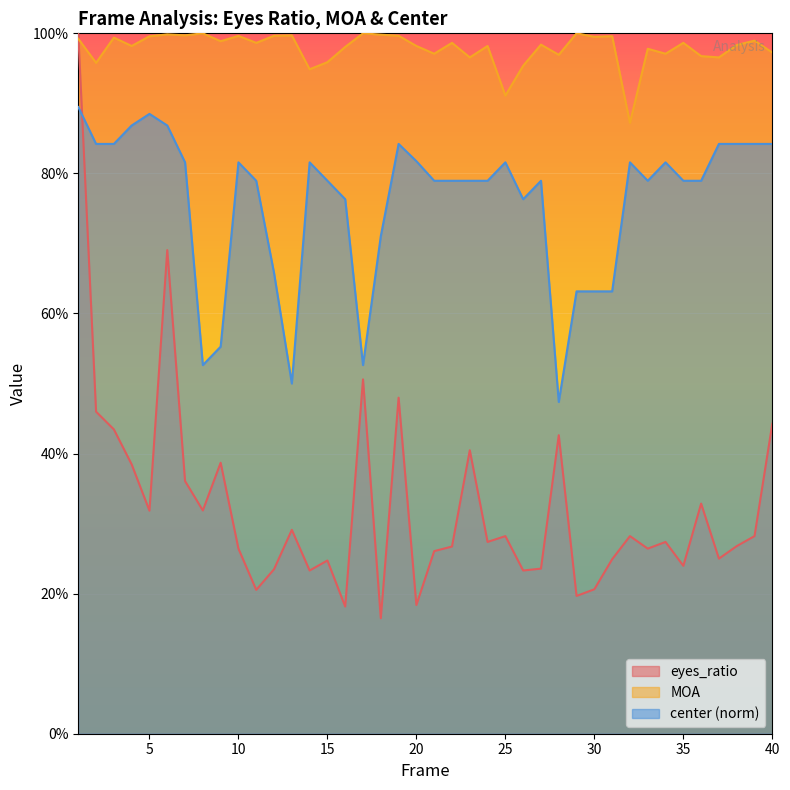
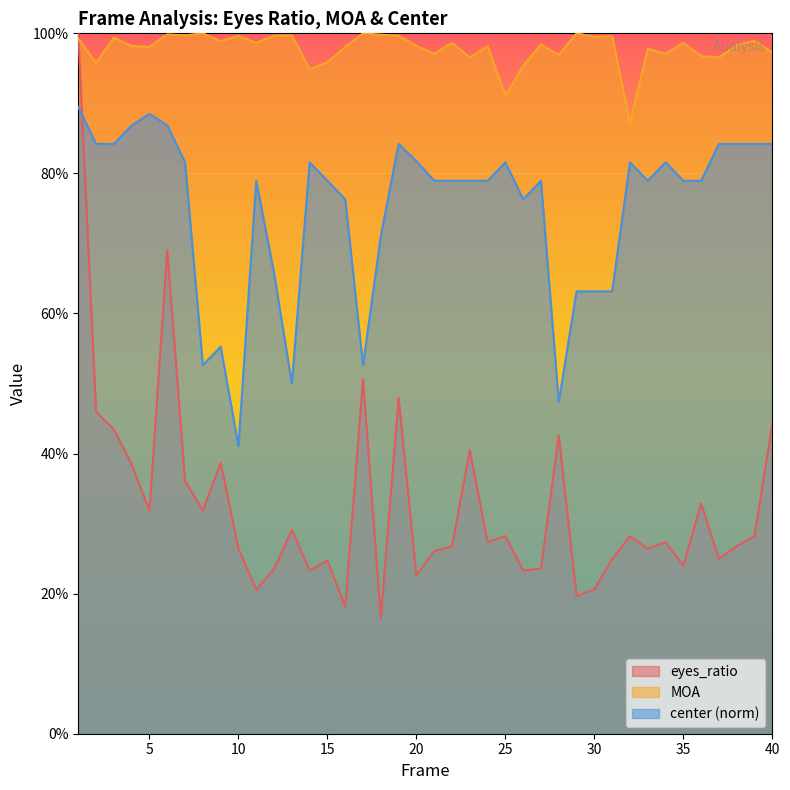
MOA, 5: 100% -> 98%
center (norm), 10: 82% -> 41%
eyes_ratio, 20: 18% -> 23%
